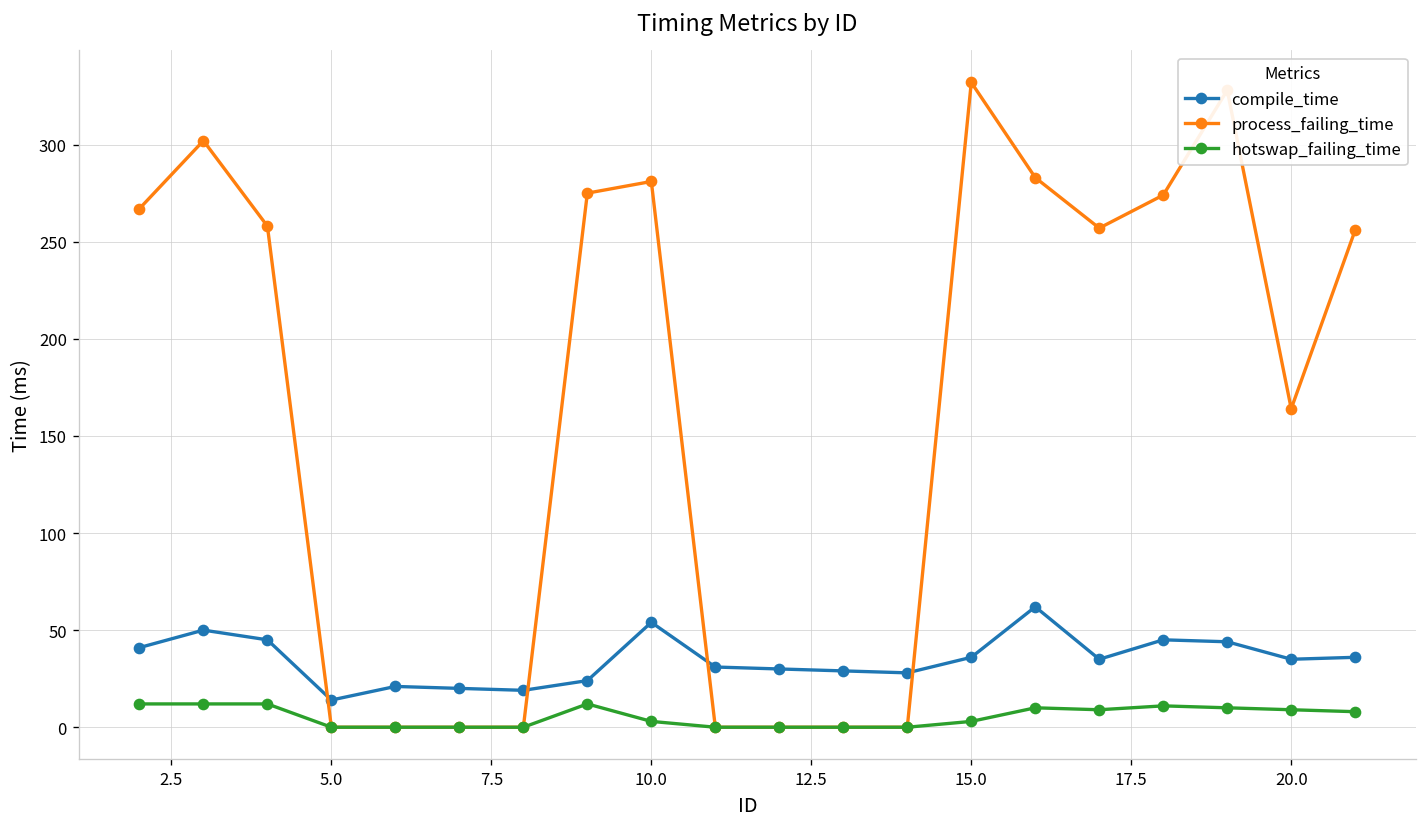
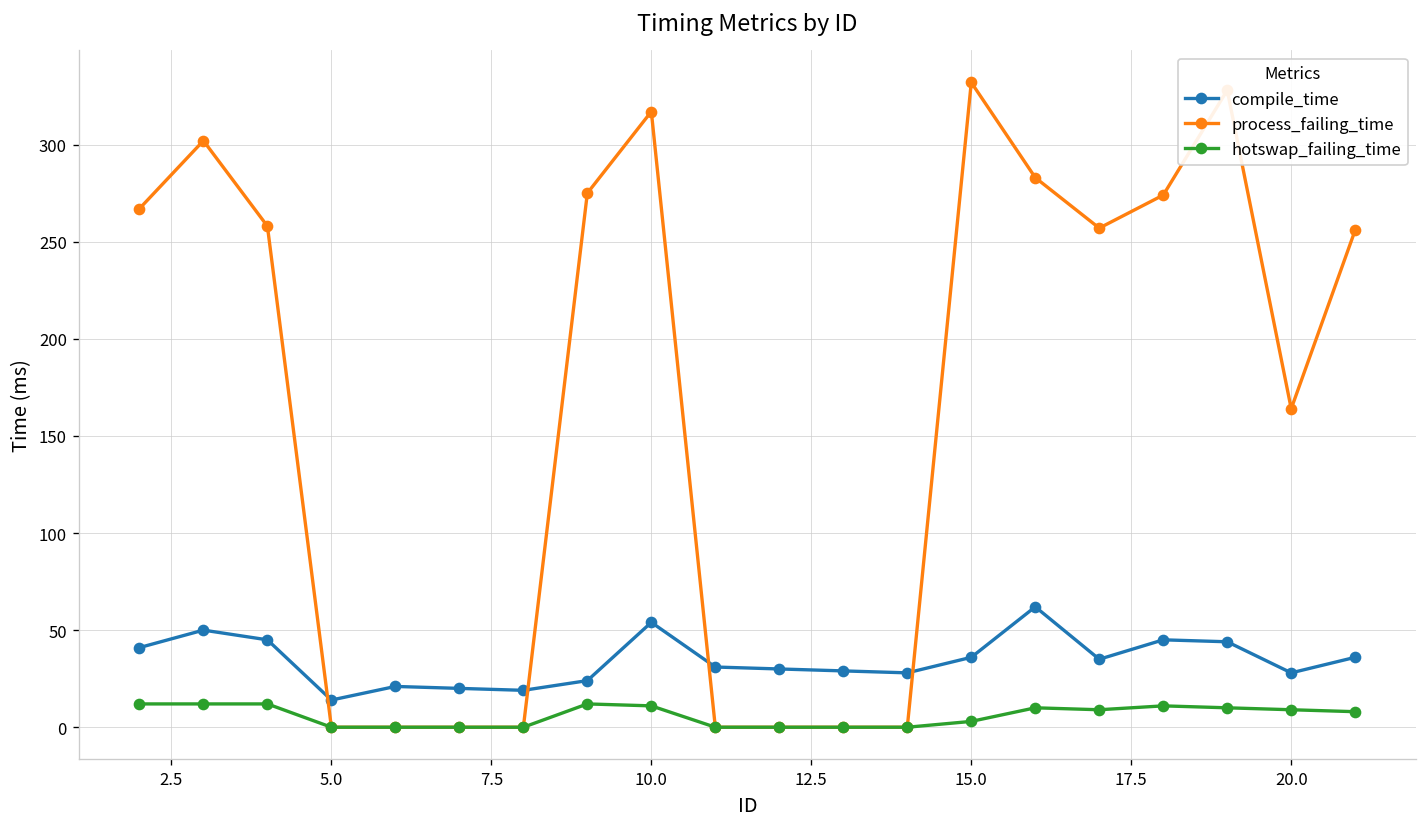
process_failing_time, 10.0: 281 -> 317
hotswap_failing_time, 10.0: 3 -> 11
compile_time, 20.0: 35 -> 28
